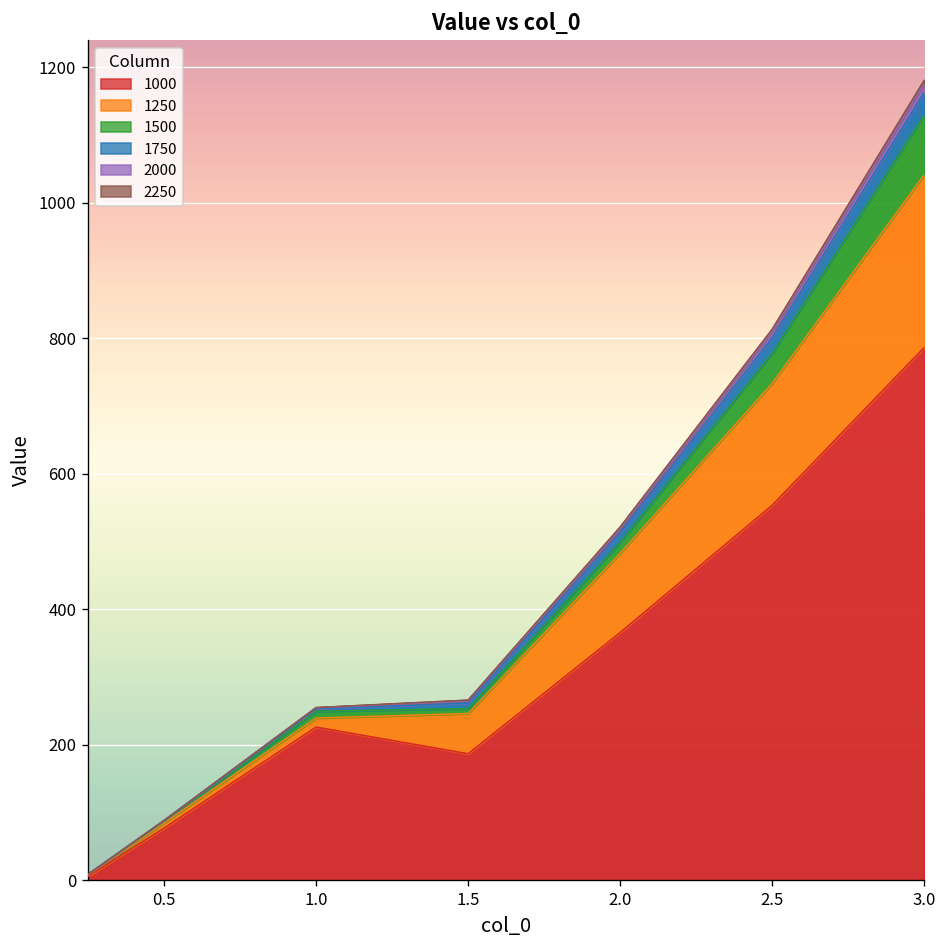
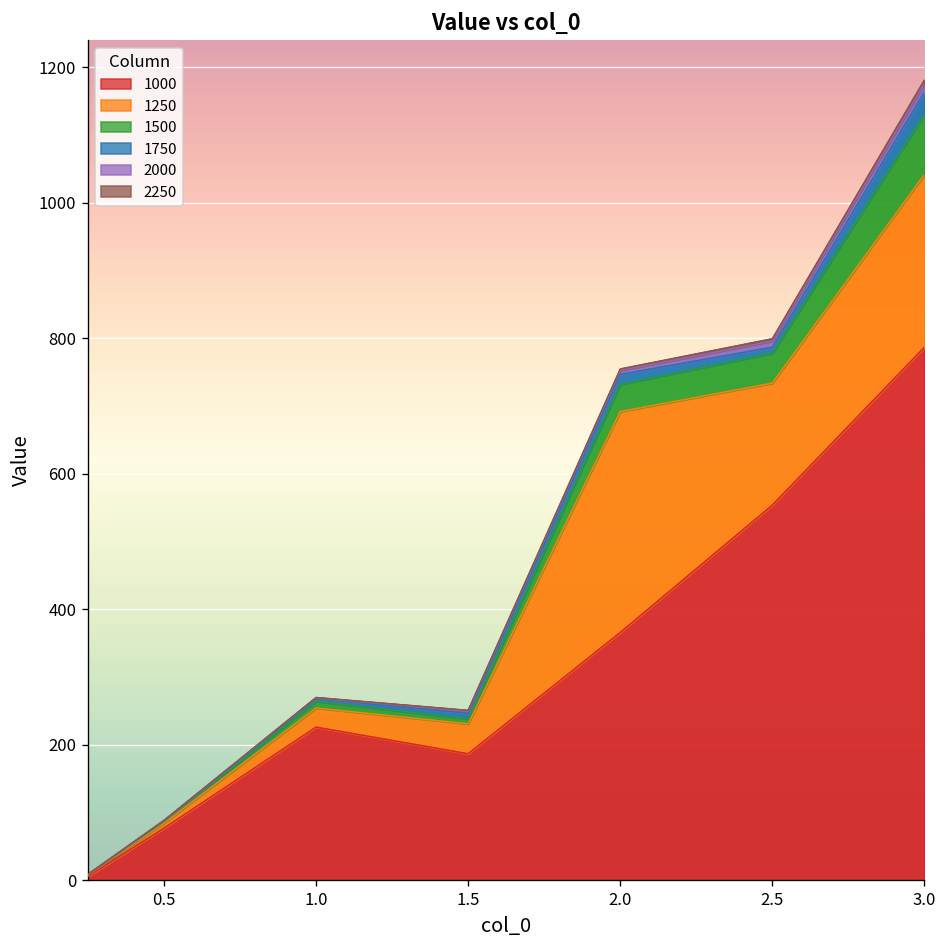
1250, 1.0: 10 -> 30
1250, 1.5: 60 -> 40
1250, 2.0: 120 -> 330
1500, 2.0: 20 -> 40
1750, 2.5: 20 -> 10
